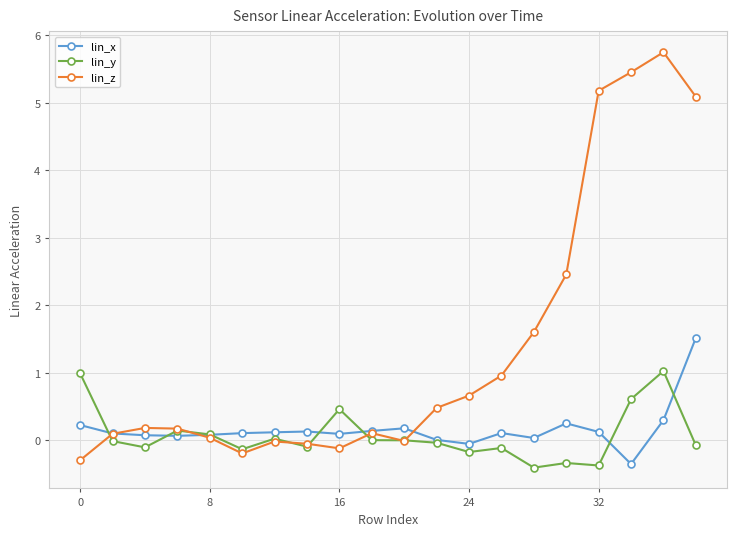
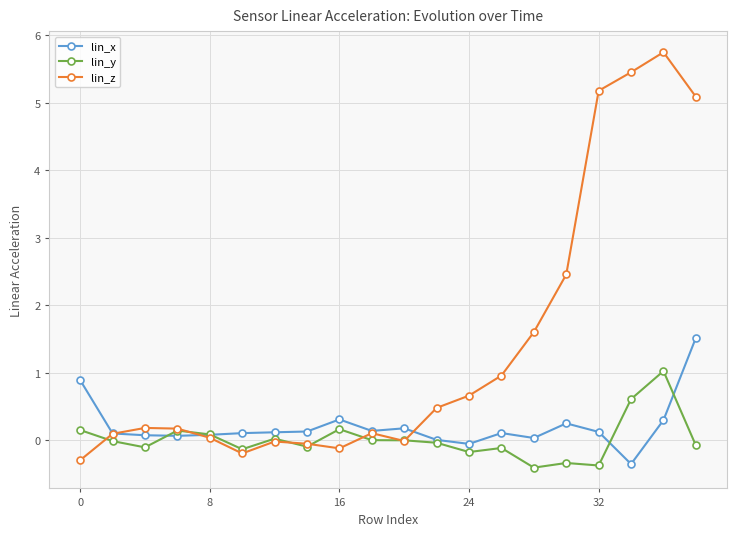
lin_x, 0: 0.2 -> 0.9
lin_y, 0: 1.0 -> 0.2
lin_x, 16: 0.1 -> 0.3
lin_y, 16: 0.5 -> 0.2
